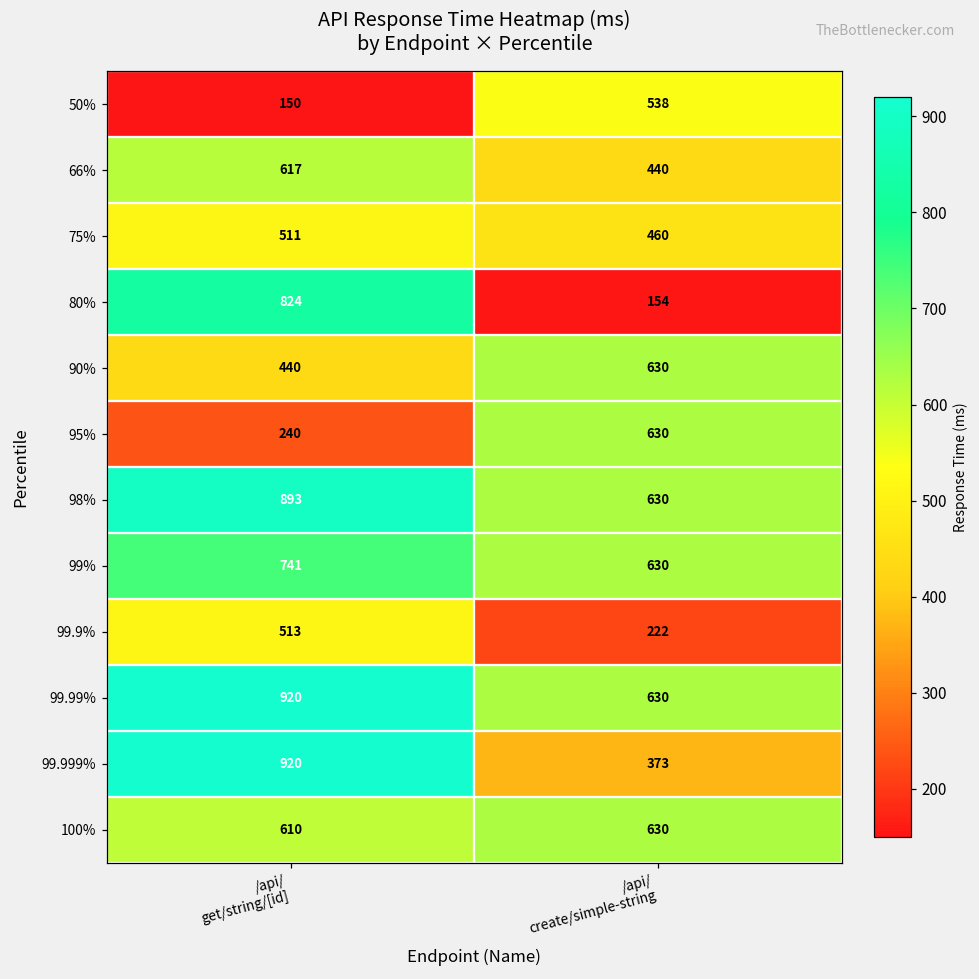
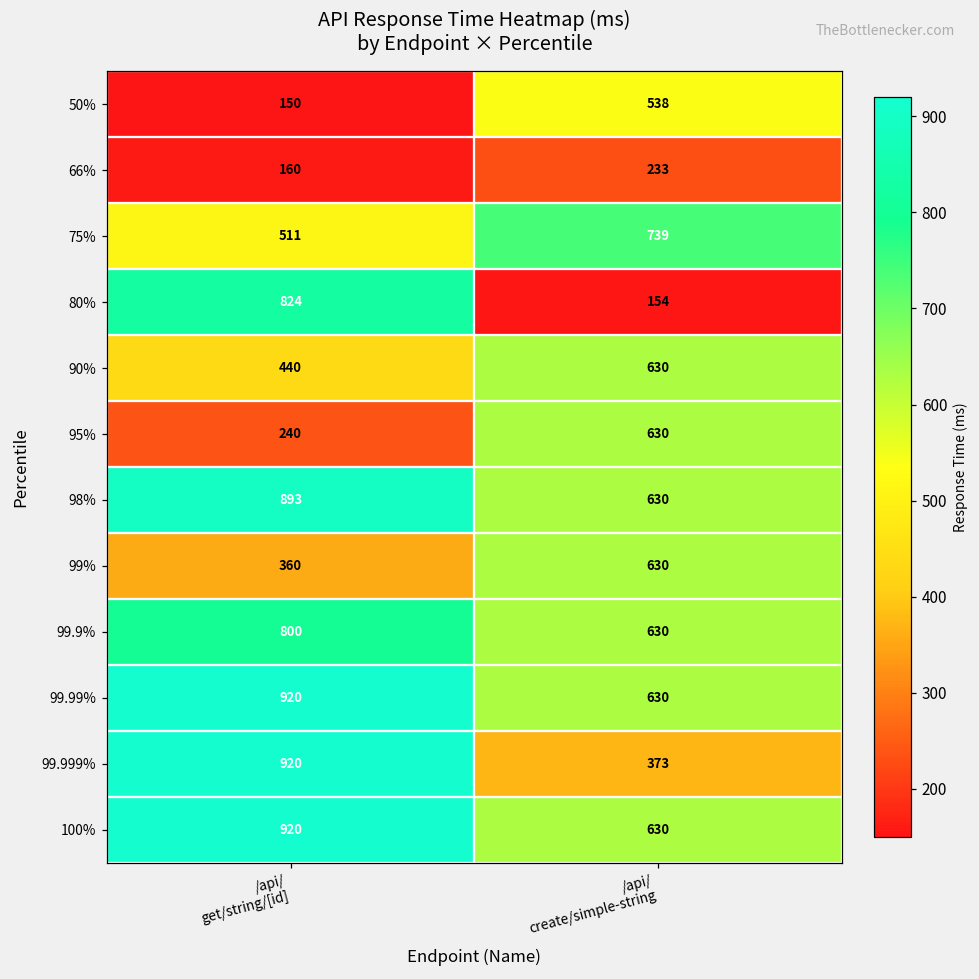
66%, /api/ get/string/[id]: 617 -> 160
66%, /api/ create/simple-string: 440 -> 233
75%, /api/ create/simple-string: 460 -> 739
99%, /api/ get/string/[id]: 741 -> 360
99.9%, /api/ get/string/[id]: 513 -> 800
99.9%, /api/ create/simple-string: 222 -> 630
100%, /api/ get/string/[id]: 610 -> 920
